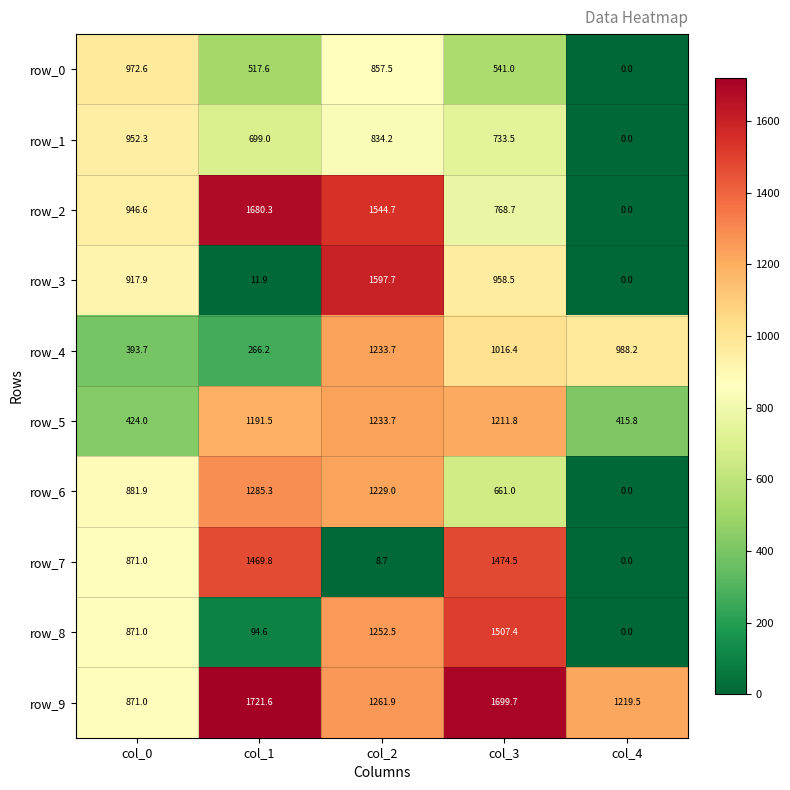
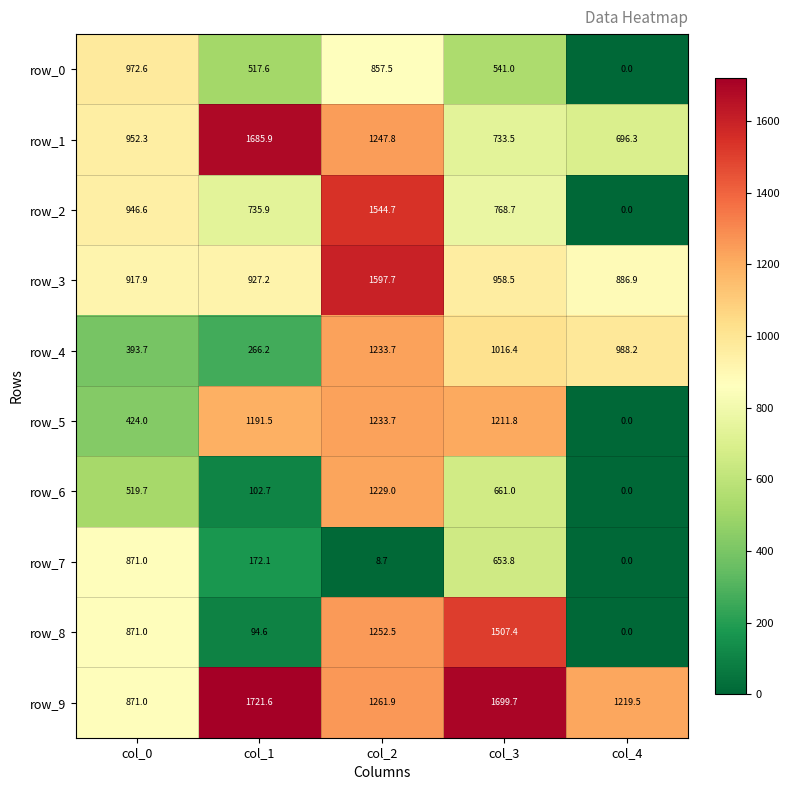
row_1, col_1: 699.0 -> 1685.9
row_1, col_2: 834.2 -> 1247.8
row_1, col_4: 0.0 -> 696.3
row_2, col_1: 1680.3 -> 735.9
row_3, col_1: 11.9 -> 927.2
row_3, col_4: 0.0 -> 886.9
row_5, col_4: 415.8 -> 0.0
row_6, col_0: 881.9 -> 519.7
row_6, col_1: 1285.3 -> 102.7
row_7, col_1: 1469.8 -> 172.1
row_7, col_3: 1474.5 -> 653.8
